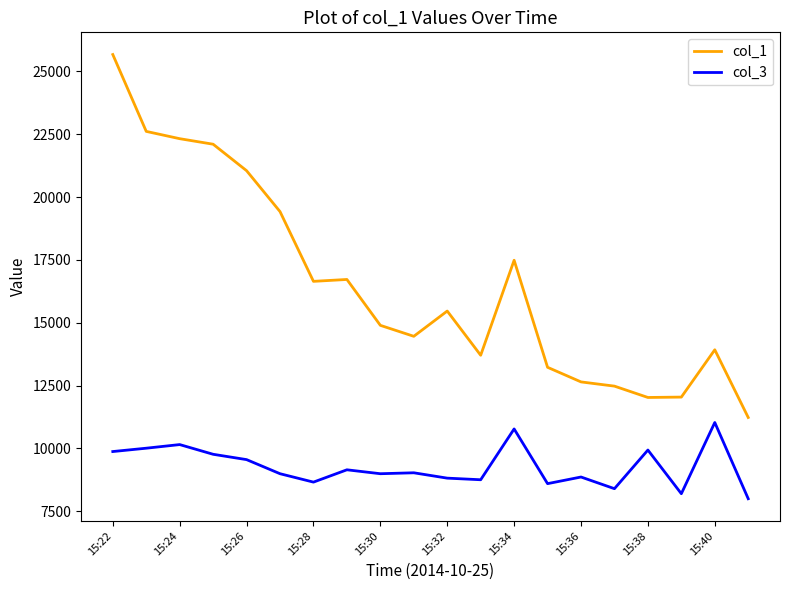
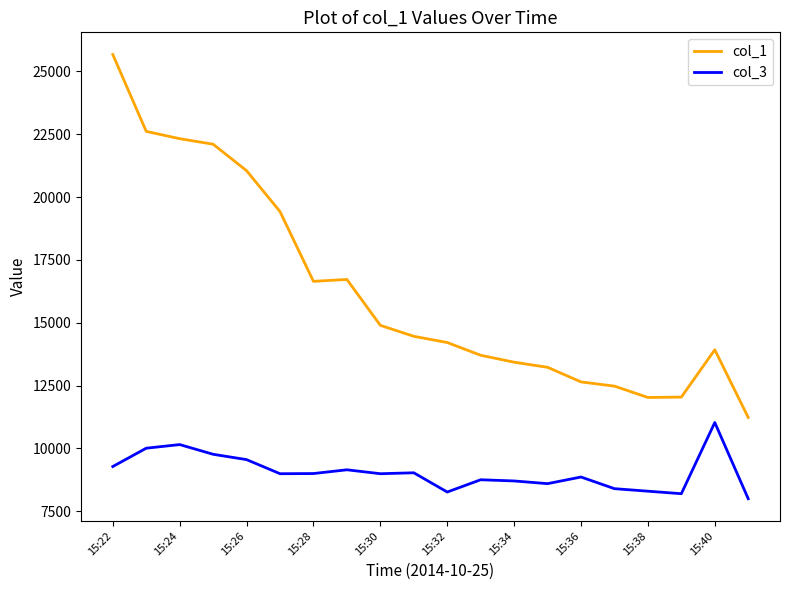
col_3, 15:22: 9900 -> 9300
col_3, 15:28: 8700 -> 9000
col_1, 15:32: 15500 -> 14200
col_3, 15:32: 8800 -> 8300
col_1, 15:34: 17500 -> 13400
col_3, 15:34: 10800 -> 8700
col_3, 15:38: 9900 -> 8300
